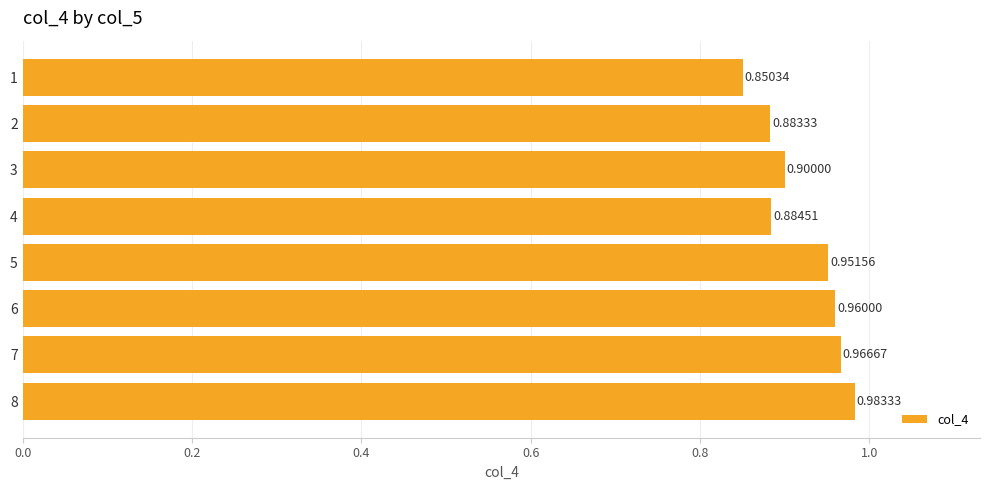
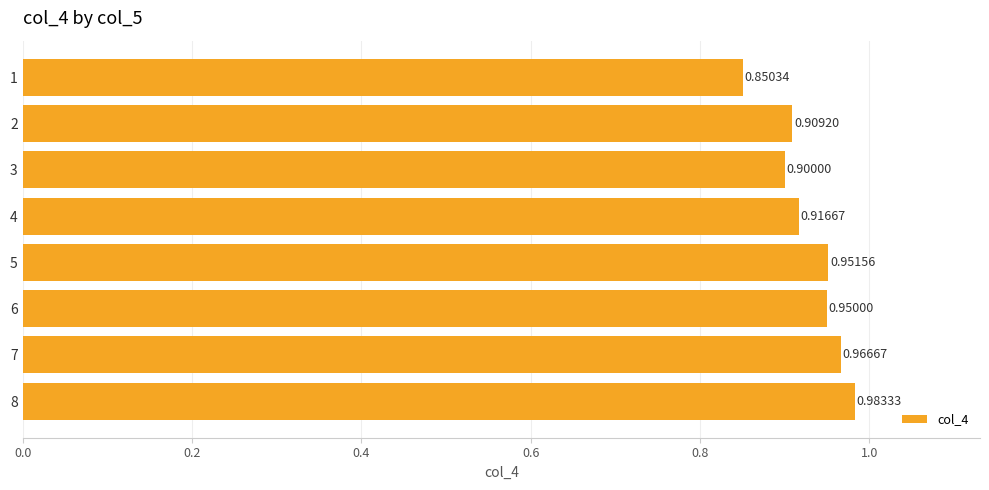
2: 0.88333 -> 0.90920
4: 0.88451 -> 0.91667
6: 0.96000 -> 0.95000
